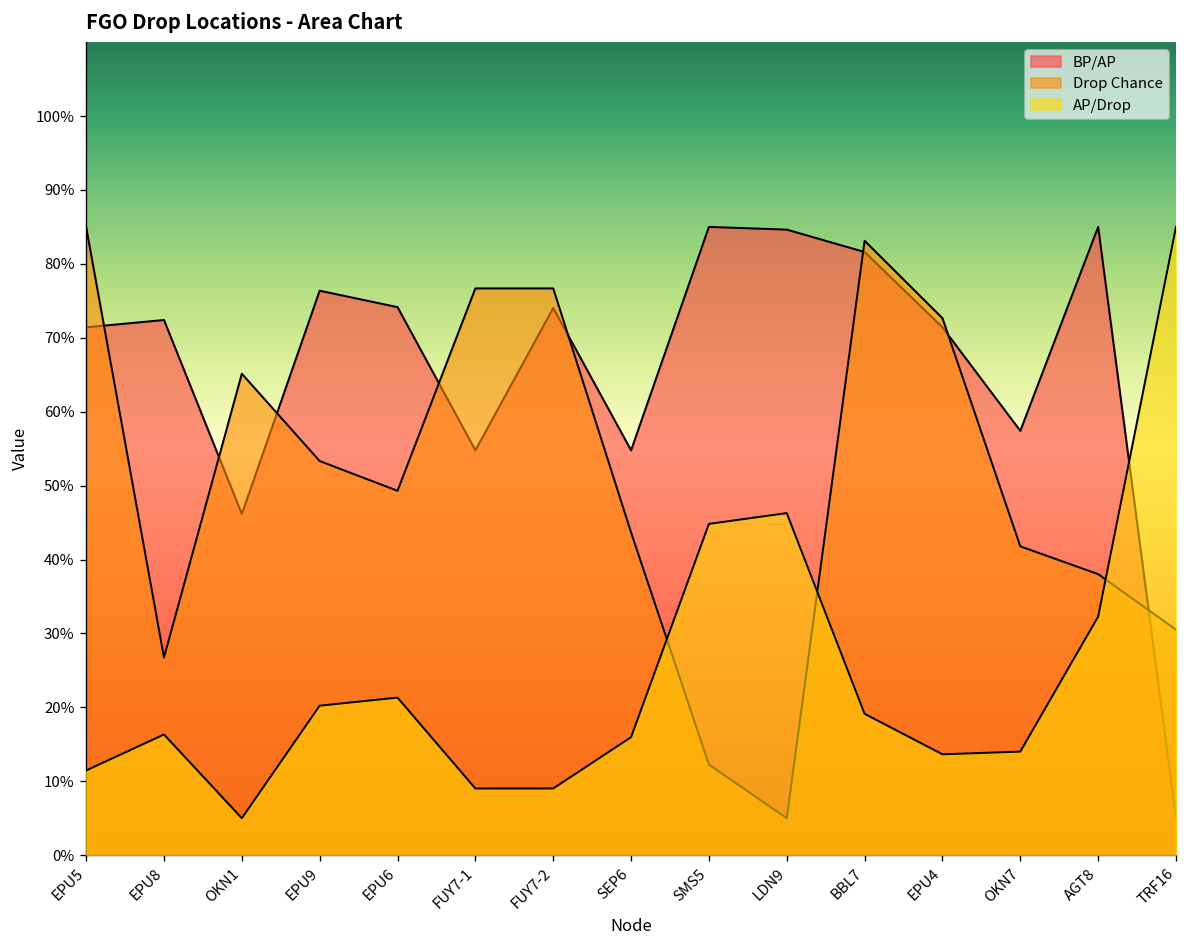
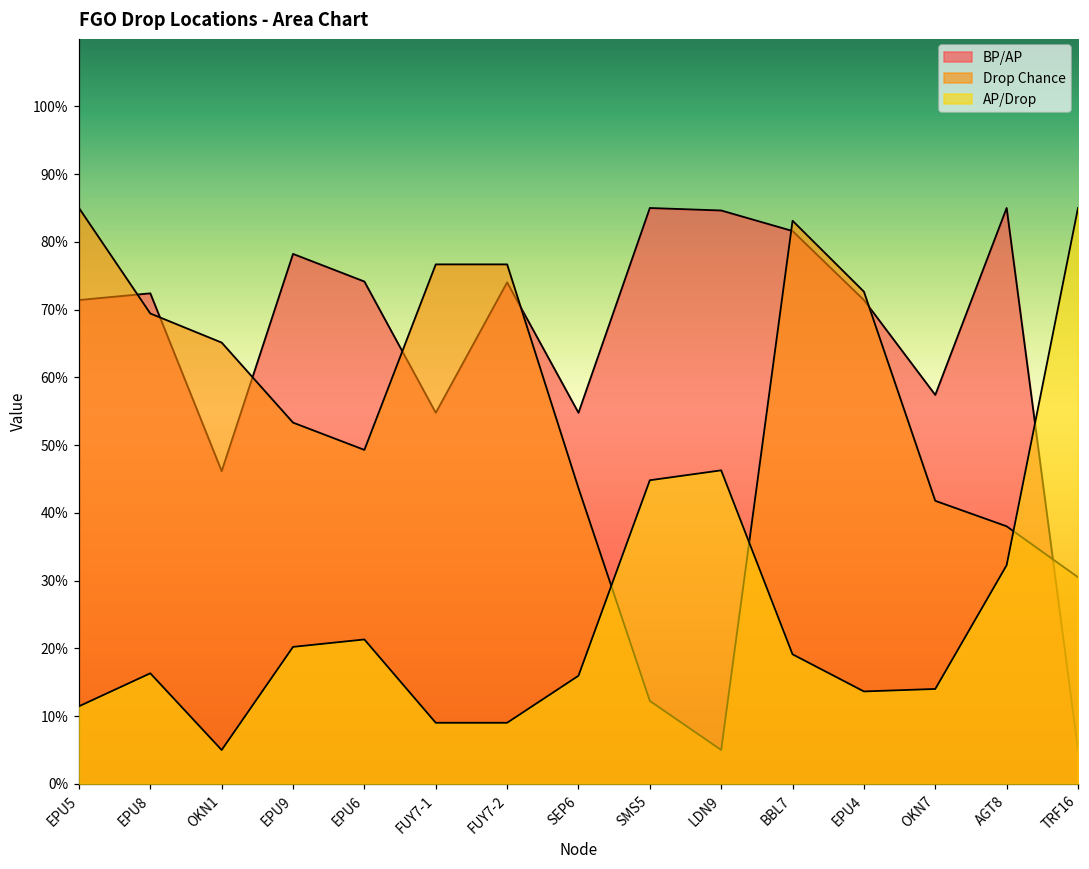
Drop Chance, EPU8: 27% -> 69%
BP/AP, EPU9: 76% -> 78%
